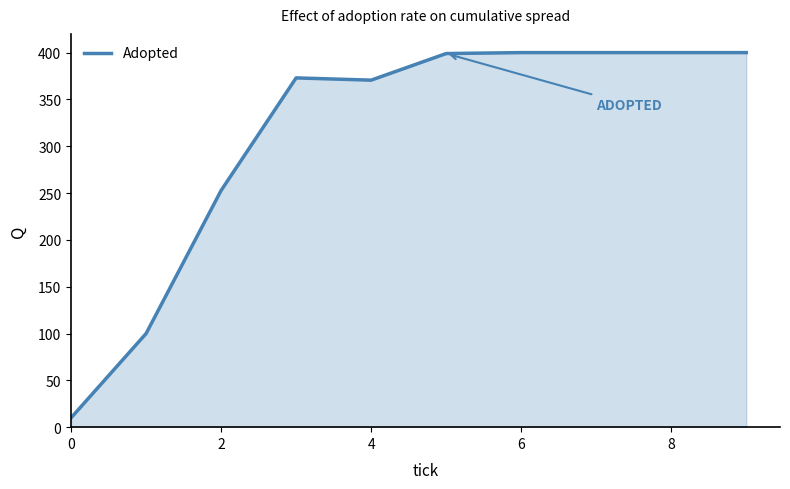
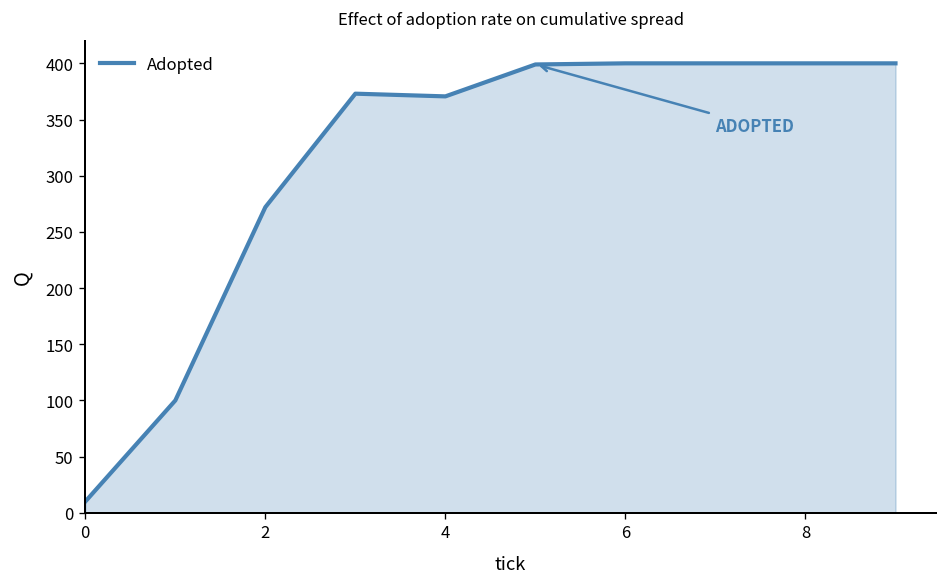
2: 250 -> 270
